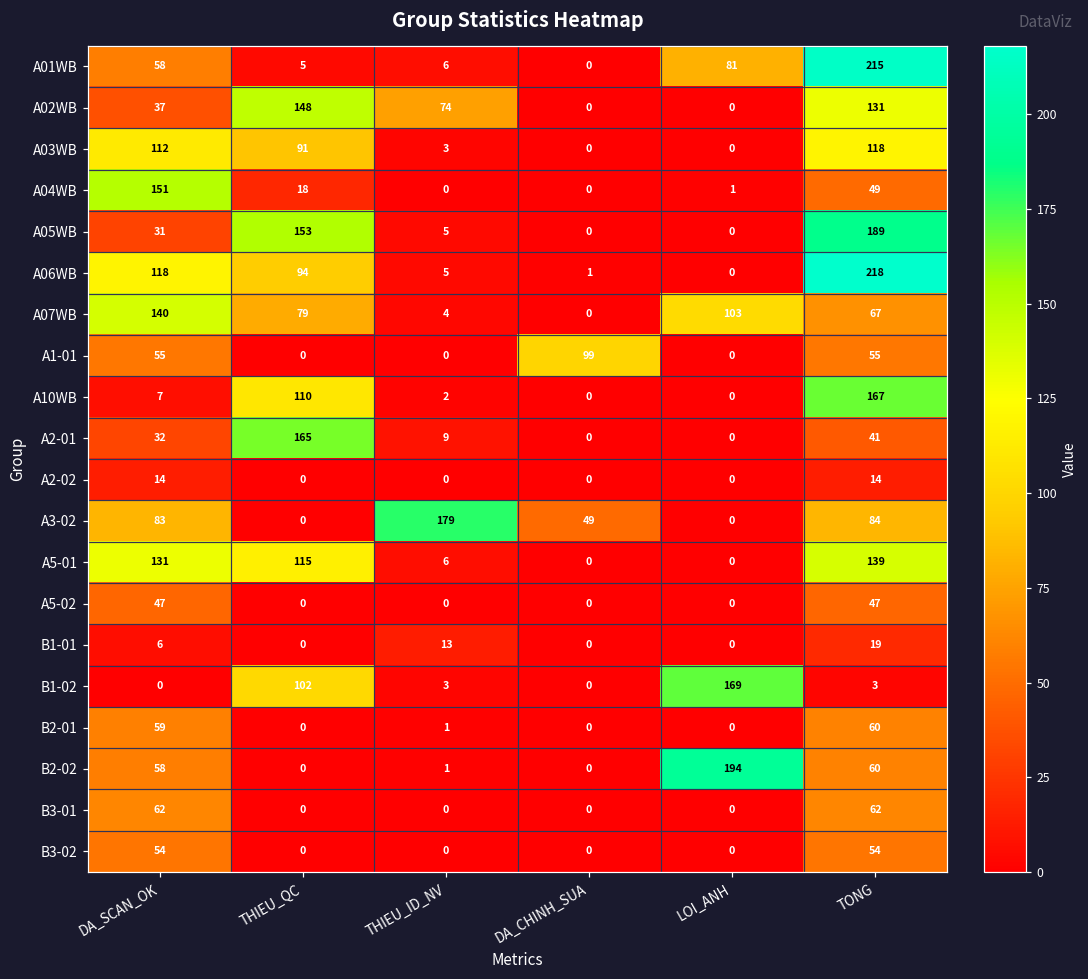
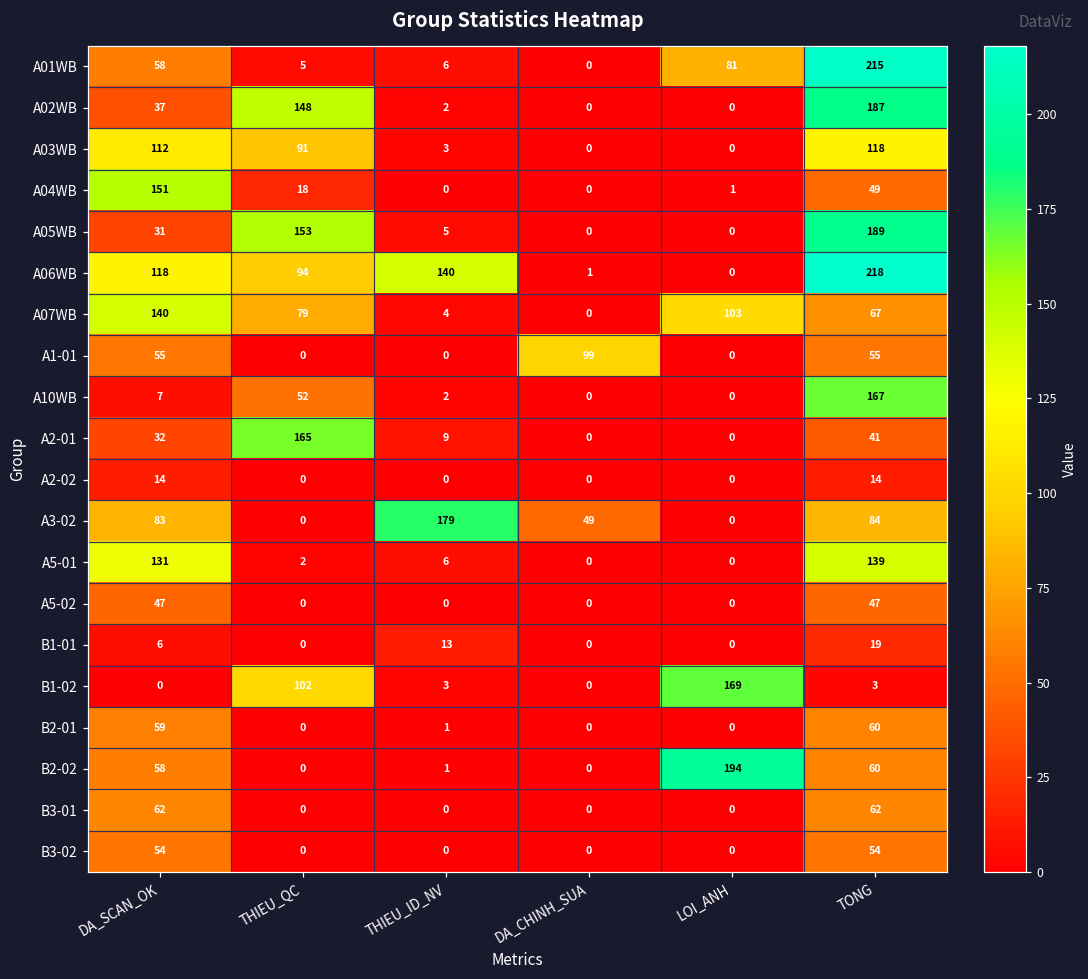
A02WB, THIEU_ID_NV: 74 -> 2
A02WB, TONG: 131 -> 187
A06WB, THIEU_ID_NV: 5 -> 140
A10WB, THIEU_QC: 110 -> 52
A5-01, THIEU_QC: 115 -> 2
